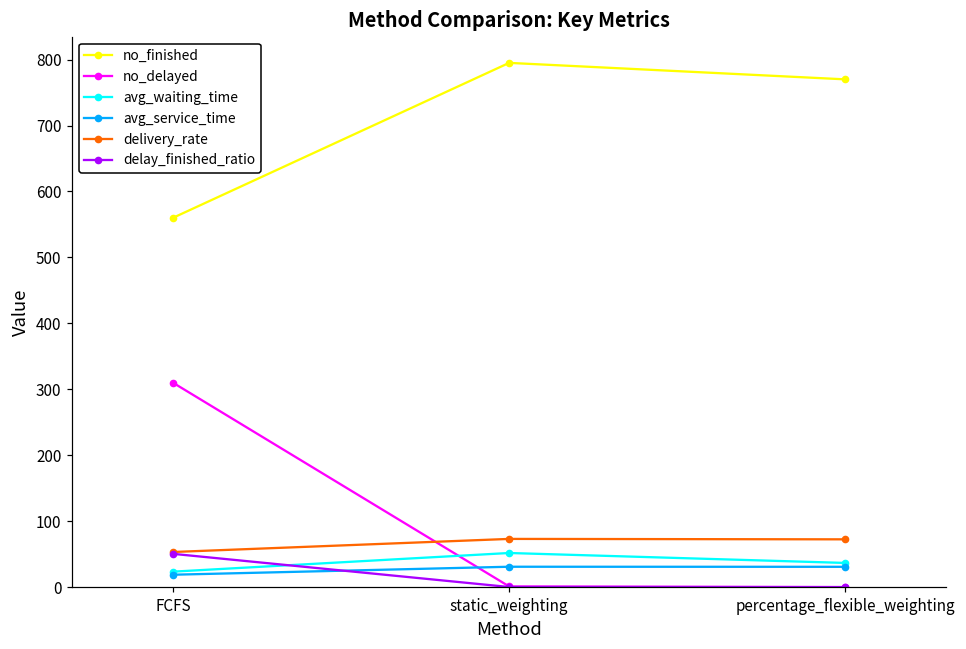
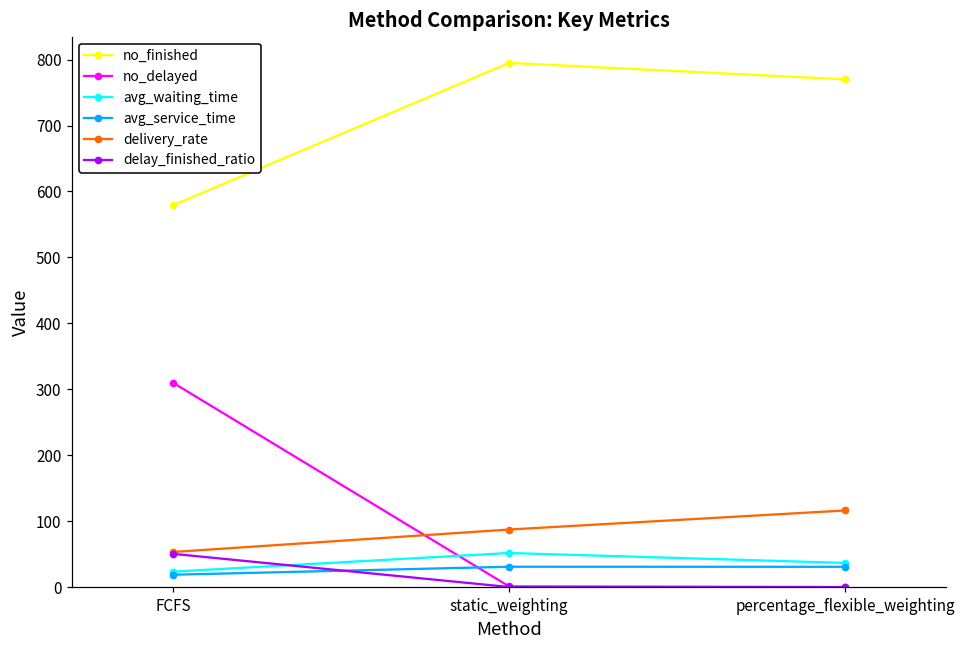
no_finished, FCFS: 560 -> 580
delivery_rate, static_weighting: 70 -> 90
delivery_rate, percentage_flexible_weighting: 70 -> 120
